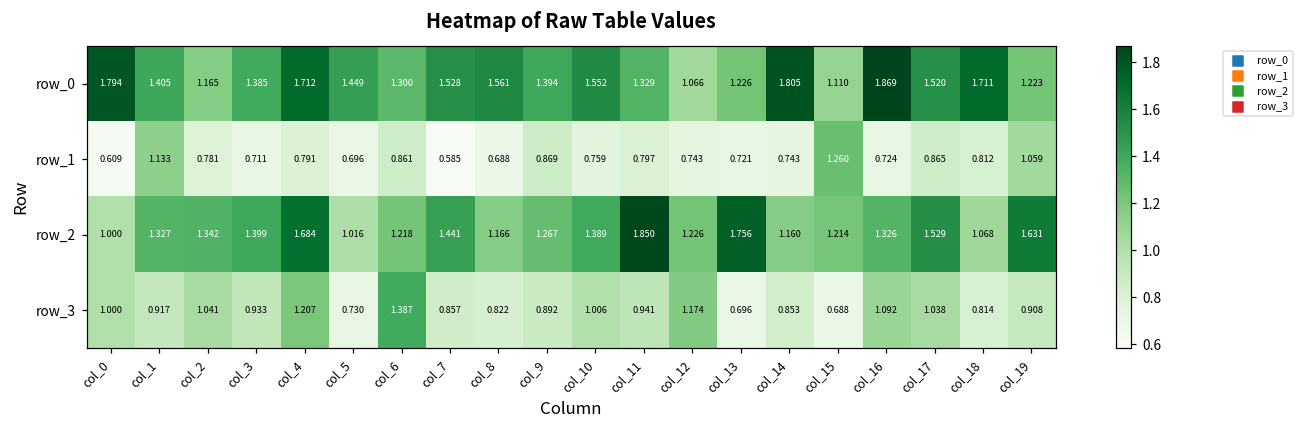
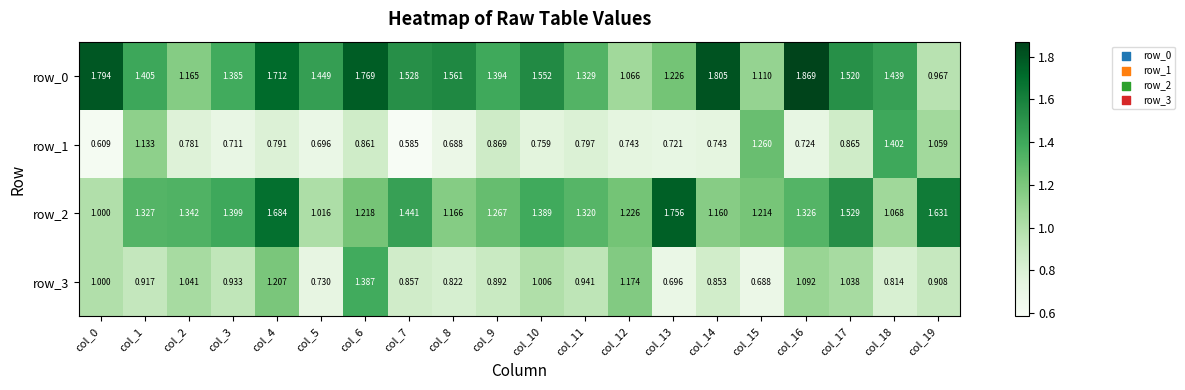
row_0, col_6: 1.300 -> 1.769
row_0, col_18: 1.711 -> 1.439
row_0, col_19: 1.223 -> 0.967
row_1, col_18: 0.812 -> 1.402
row_2, col_11: 1.850 -> 1.320
